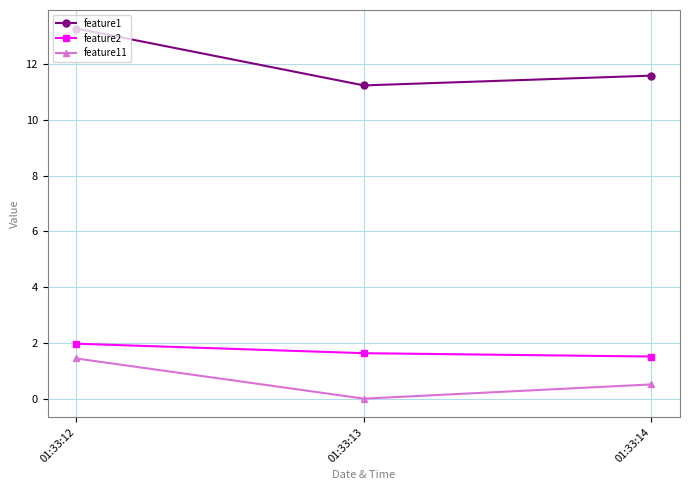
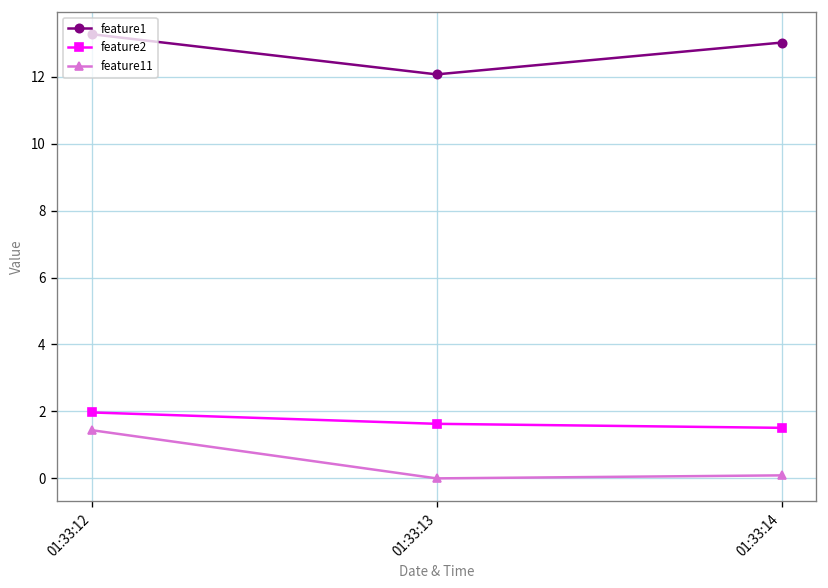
feature1, 01:33:13: 11.2 -> 12.1
feature1, 01:33:14: 11.6 -> 13.0
feature11, 01:33:14: 0.5 -> 0.1
